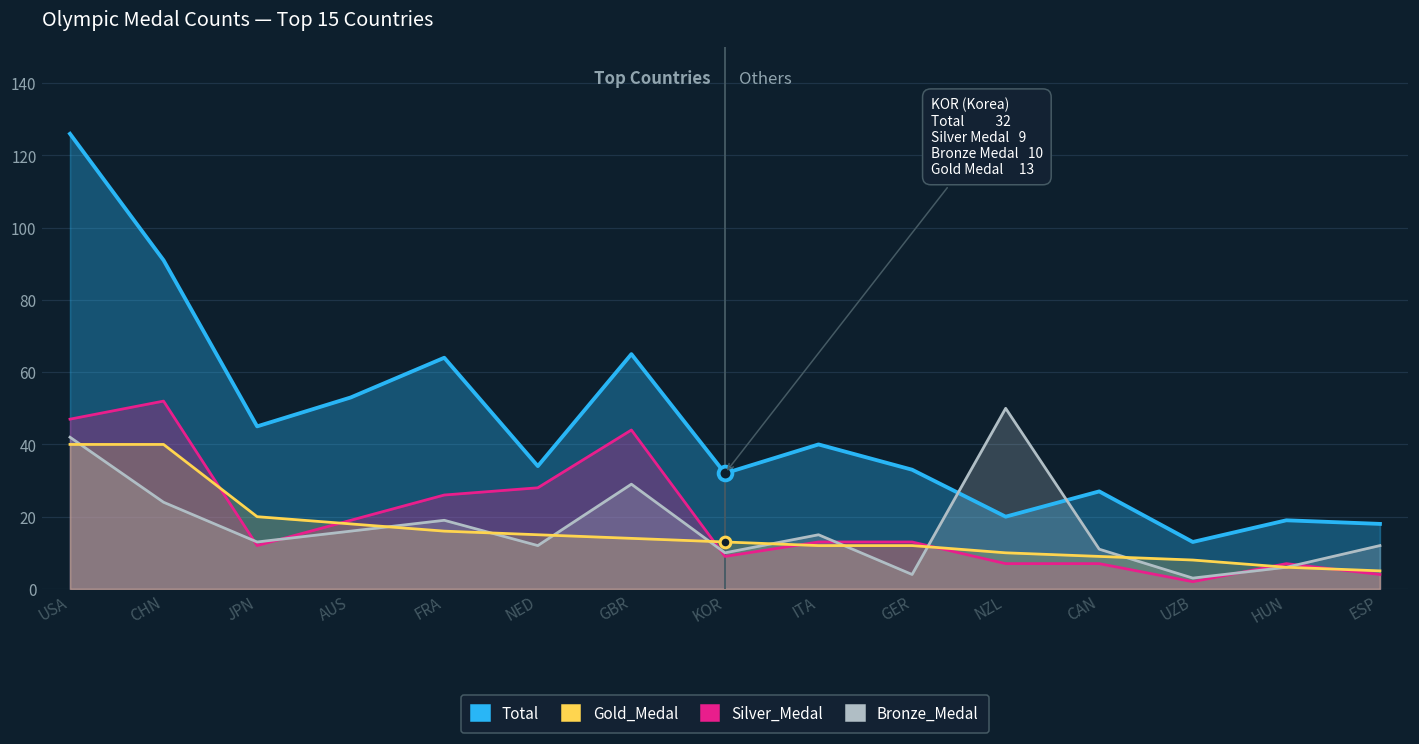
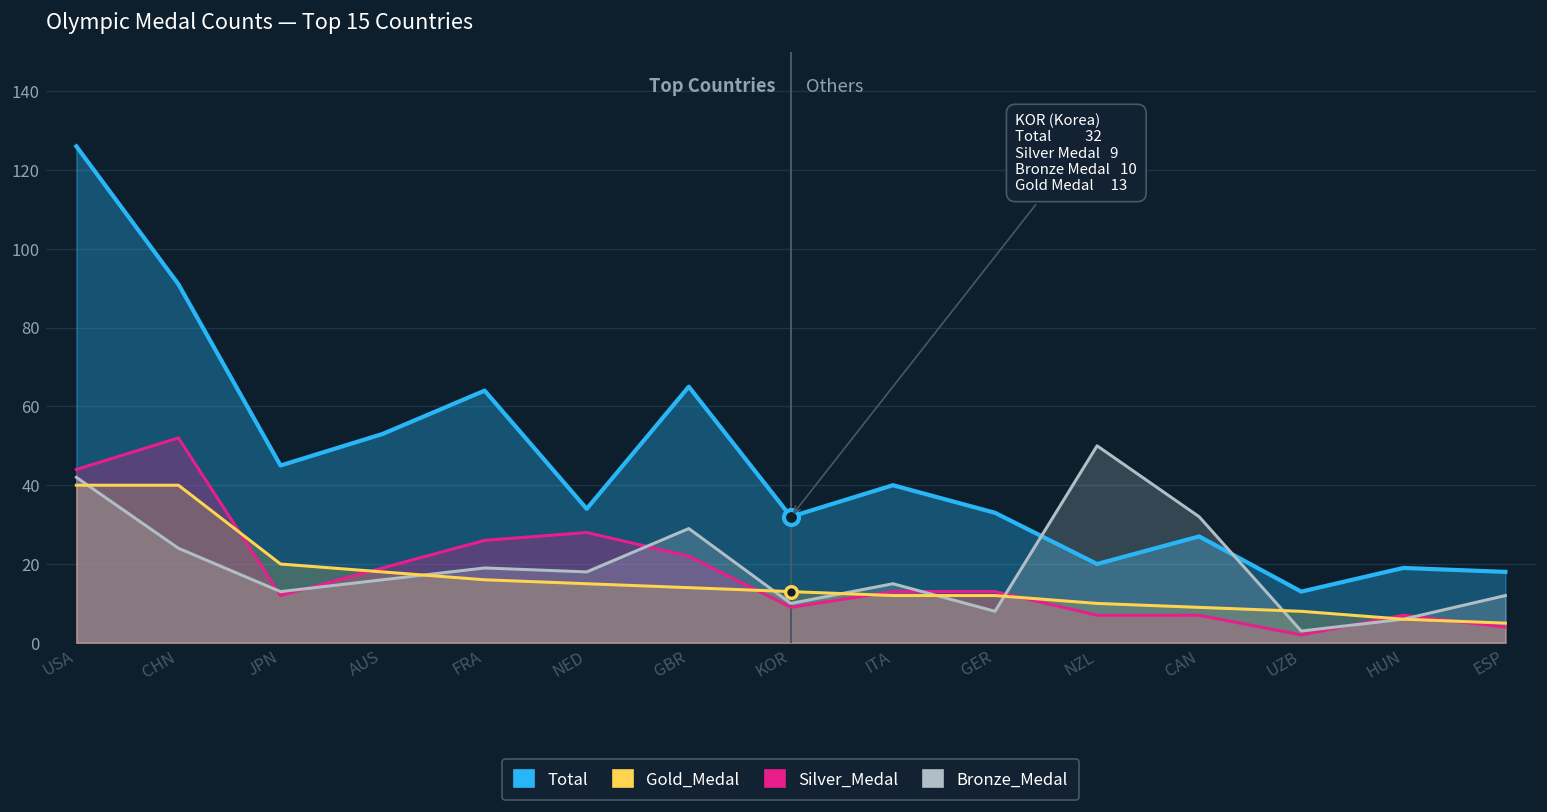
Silver_Medal, USA: 47 -> 44
Bronze_Medal, NED: 12 -> 18
Silver_Medal, GBR: 44 -> 22
Bronze_Medal, GER: 4 -> 8
Bronze_Medal, CAN: 11 -> 32
